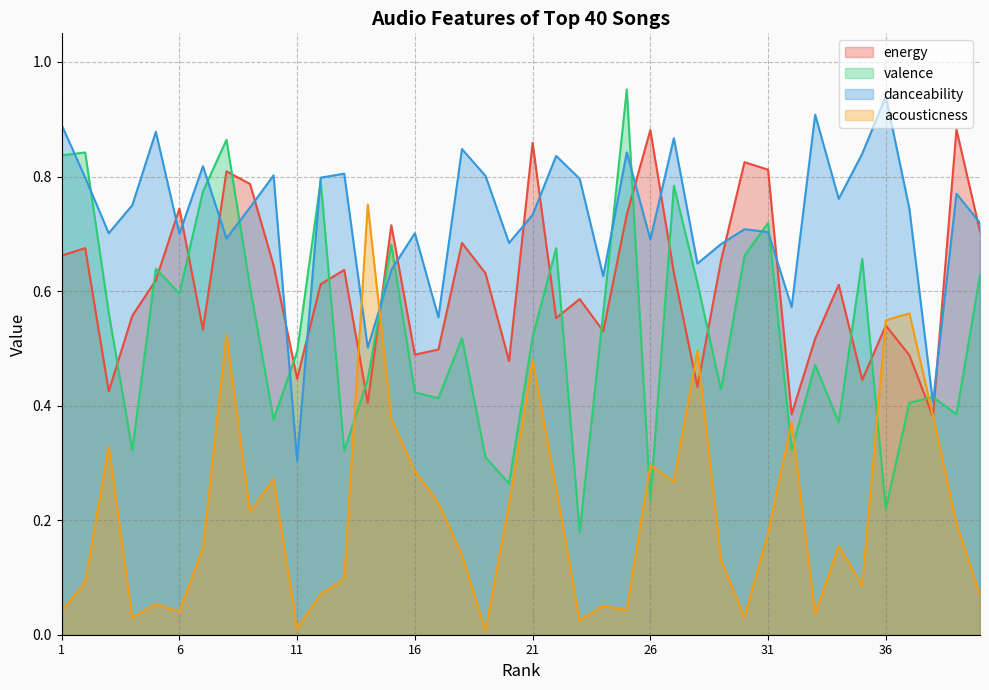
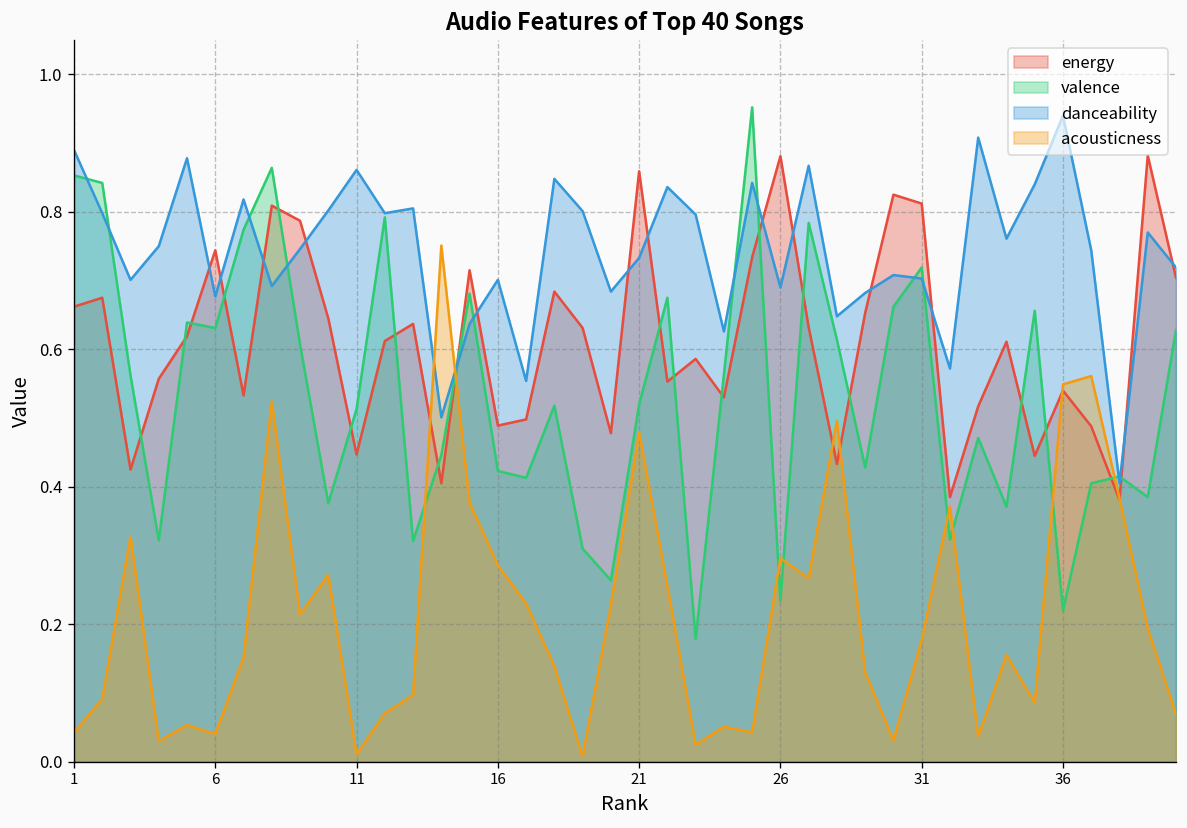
valence, 1: 0.84 -> 0.85
valence, 6: 0.60 -> 0.63
danceability, 6: 0.70 -> 0.68
valence, 11: 0.49 -> 0.51
danceability, 11: 0.30 -> 0.86
